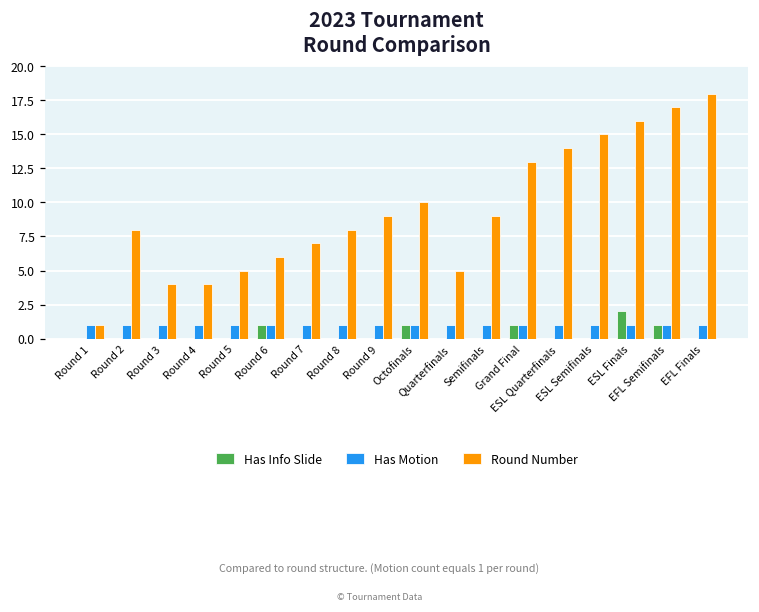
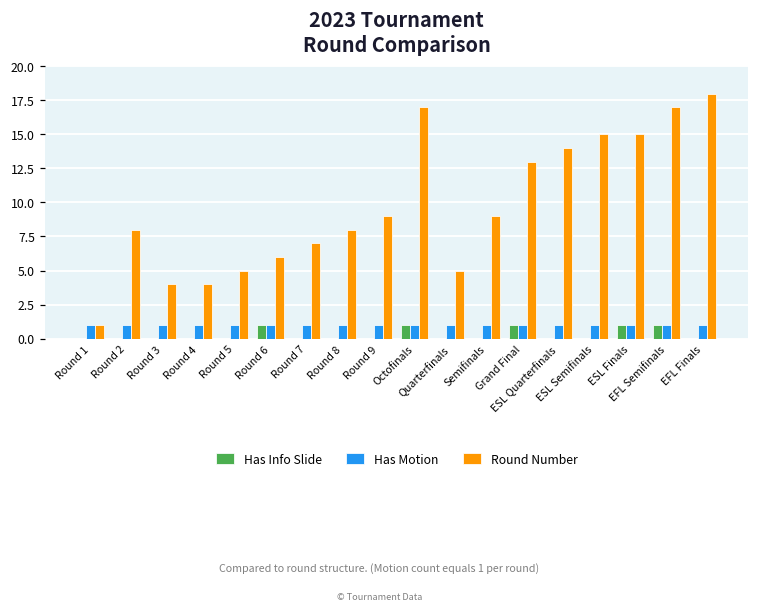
Round Number, Octofinals: 10 -> 17
Has Info Slide, ESL Finals: 2 -> 1
Round Number, ESL Finals: 16 -> 15
